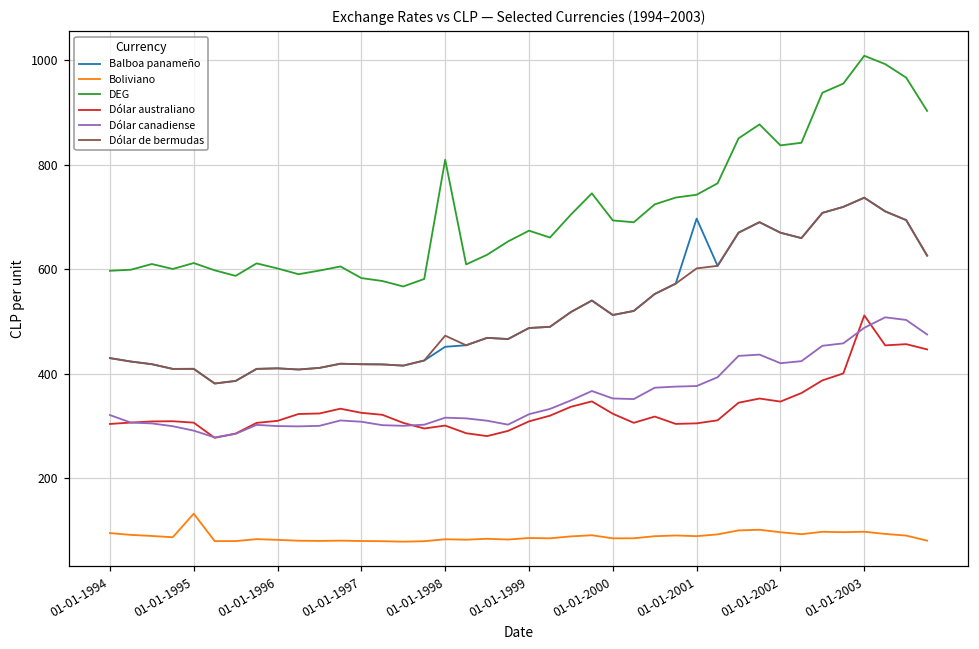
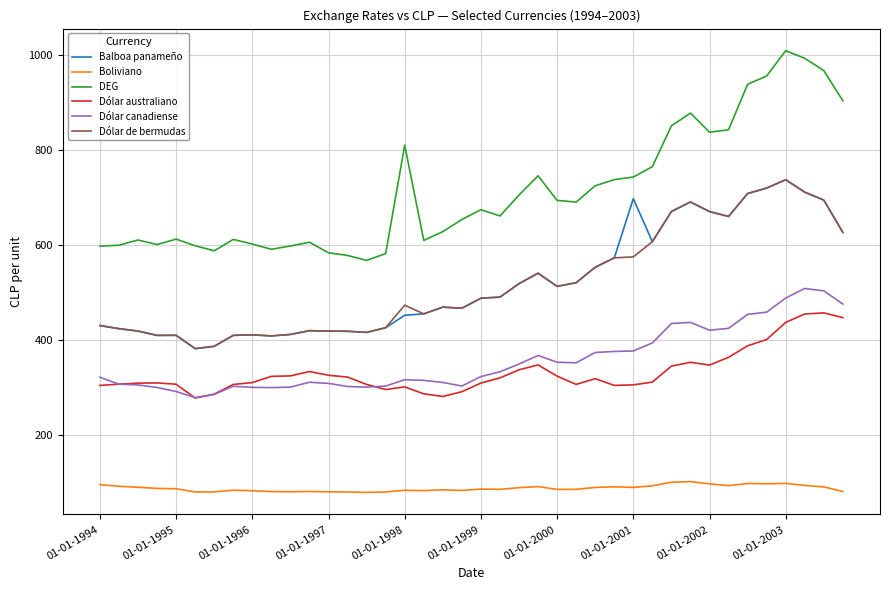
Boliviano, 01-01-1995: 130 -> 90
Dólar de bermudas, 01-01-2001: 600 -> 570
Dólar australiano, 01-01-2003: 510 -> 440
